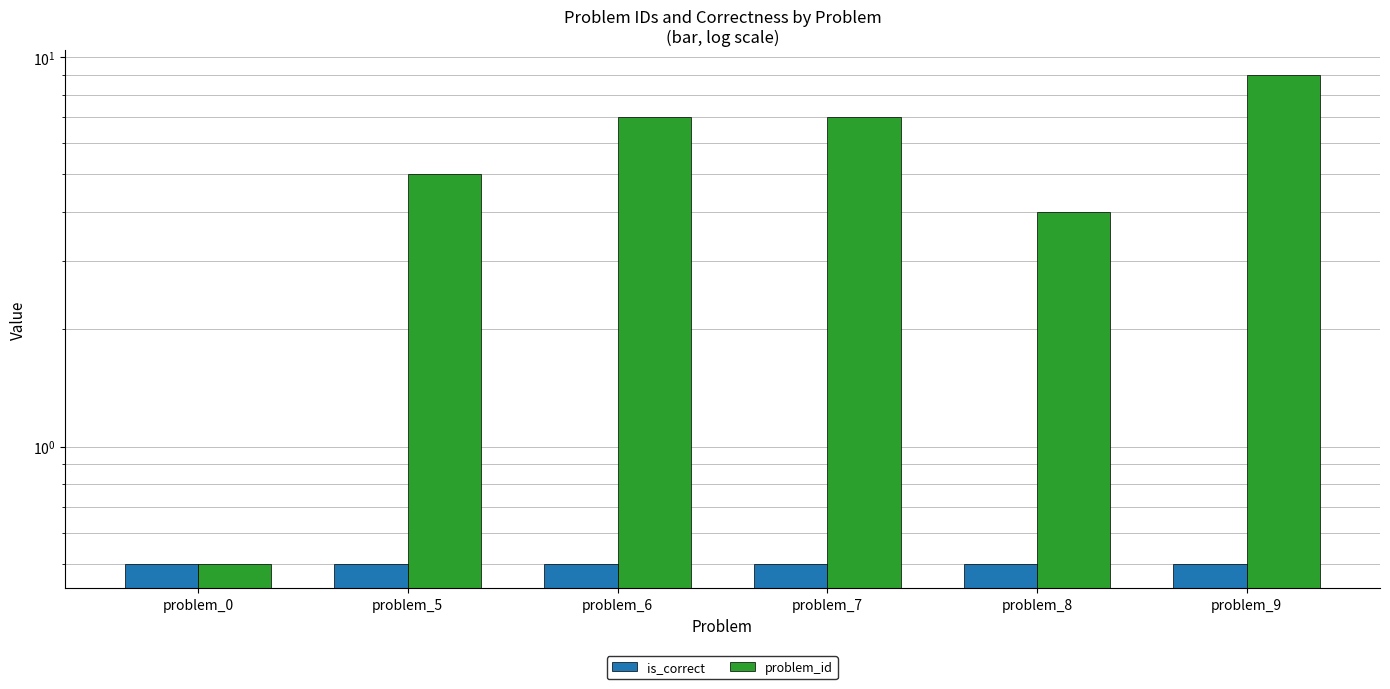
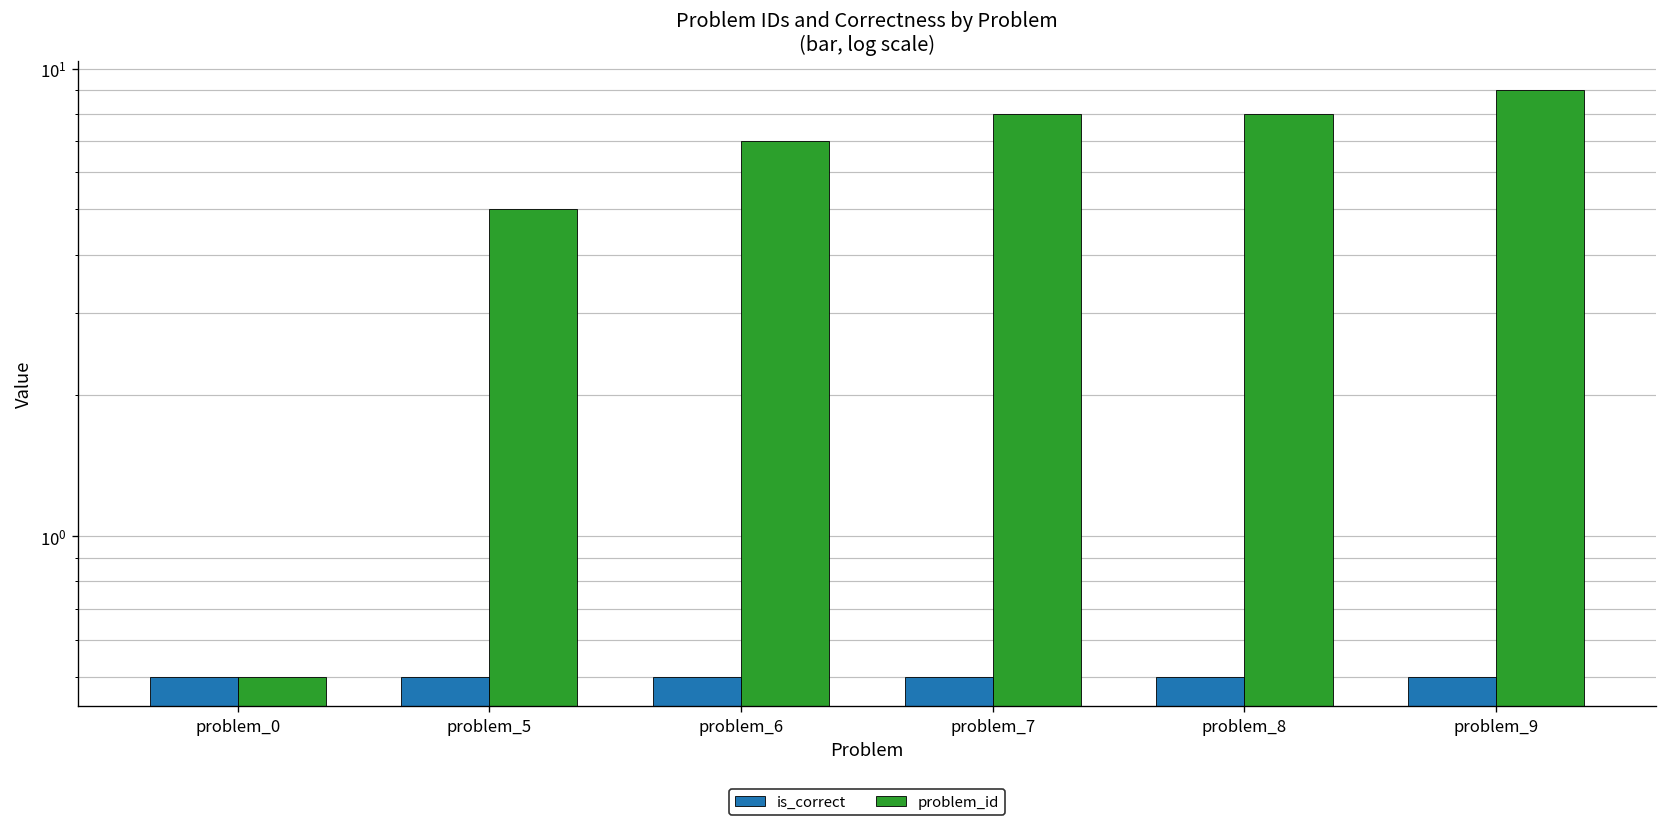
problem_id, problem_7: 7 -> 8
problem_id, problem_8: 4 -> 8
